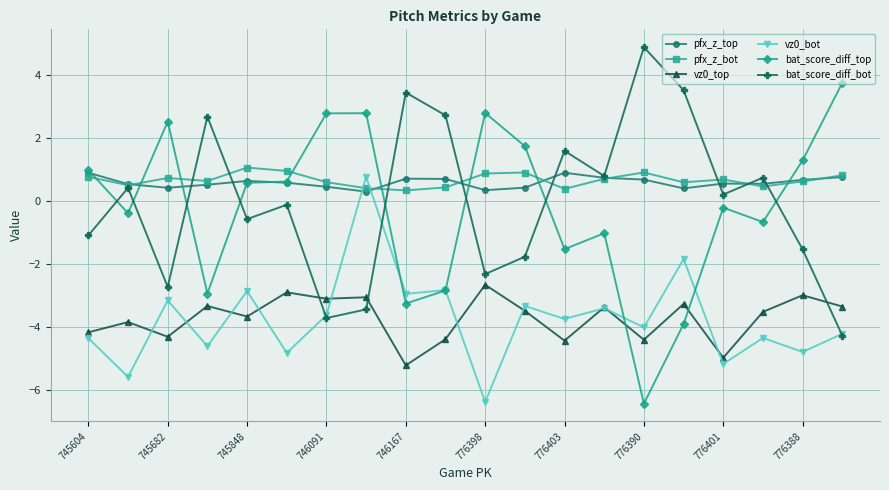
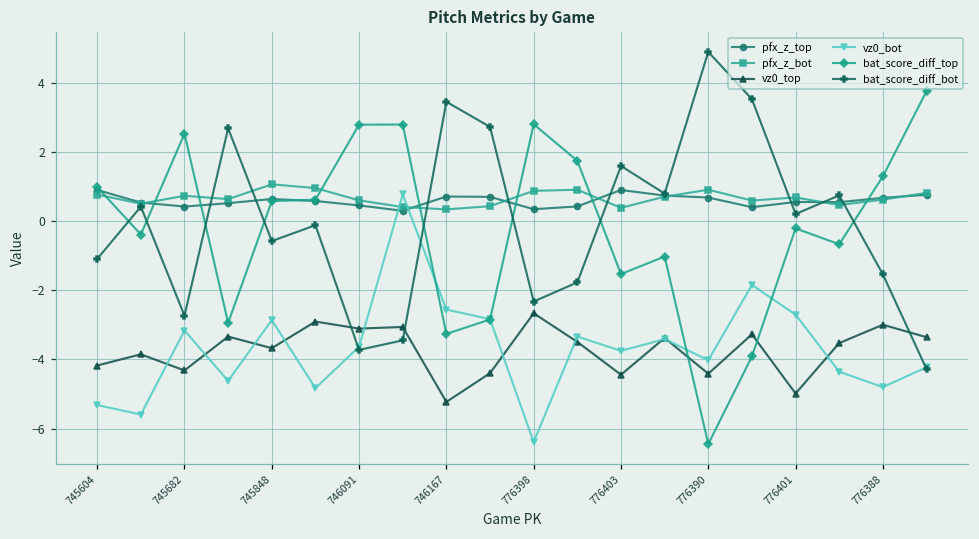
vz0_bot, 745604: -4.4 -> -5.3
vz0_bot, 746167: -3.0 -> -2.6
vz0_bot, 776401: -5.2 -> -2.7
